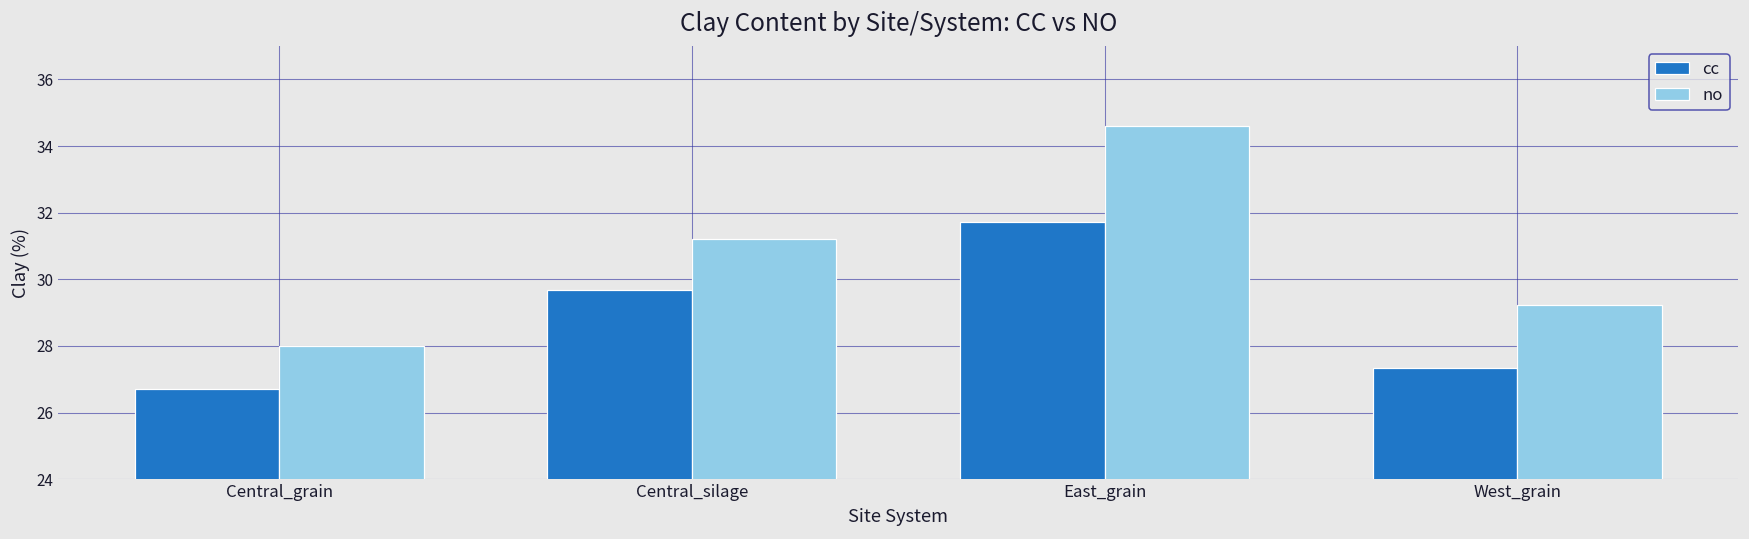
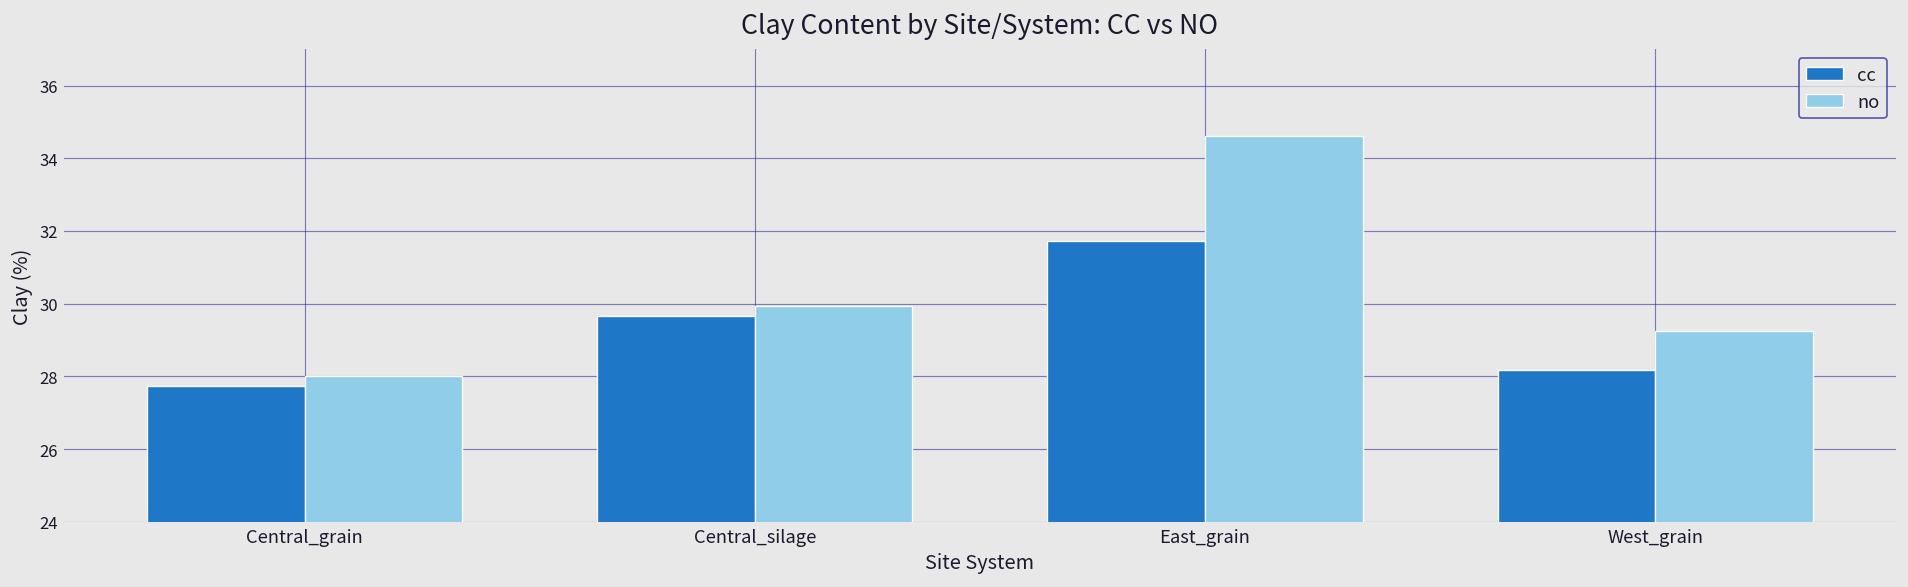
cc, Central_grain: 26.7 -> 27.7
no, Central_silage: 31.2 -> 29.9
cc, West_grain: 27.3 -> 28.2
